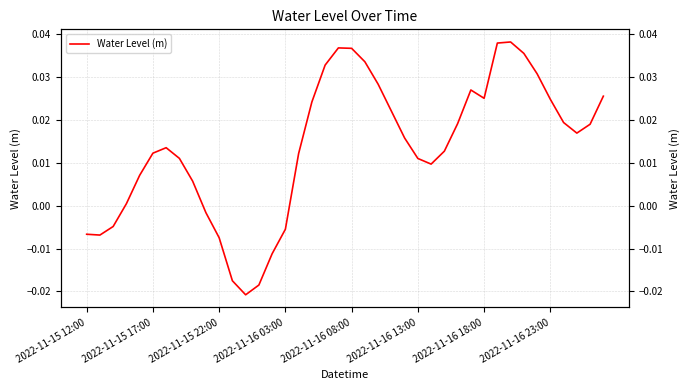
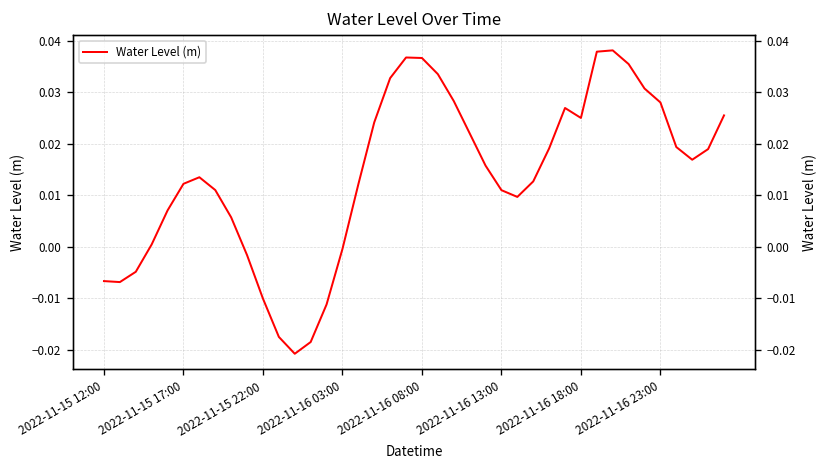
2022-11-15 22:00: -0.007 -> -0.010
2022-11-16 03:00: -0.006 -> 0.000
2022-11-16 23:00: 0.025 -> 0.028
